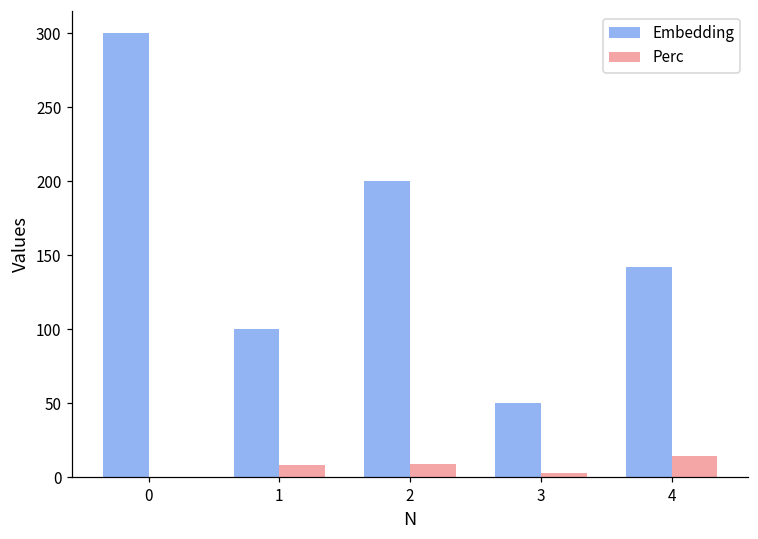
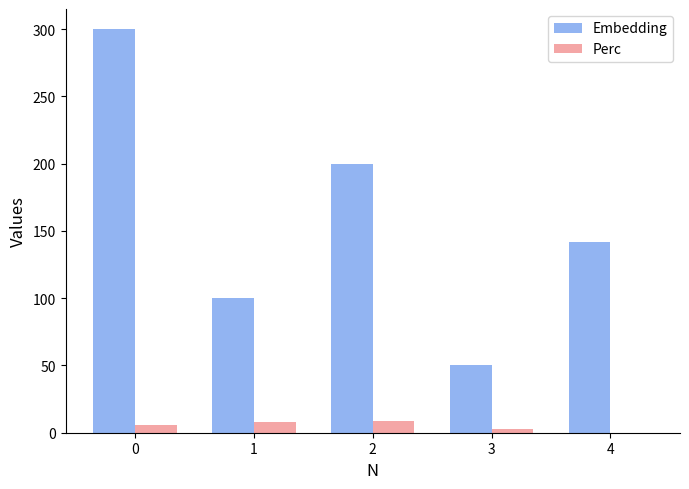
Perc, 0: 0 -> 6
Perc, 4: 14 -> 0
